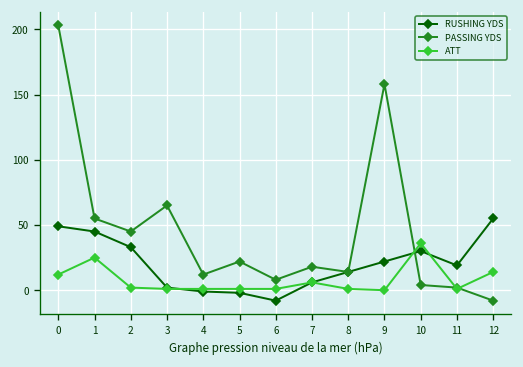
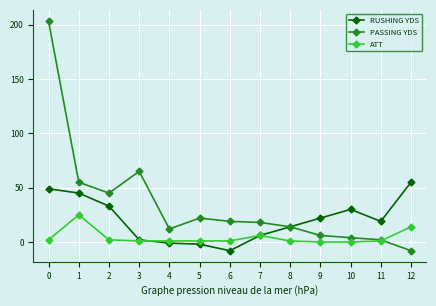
ATT, 0: 12 -> 2
PASSING YDS, 6: 8 -> 19
PASSING YDS, 9: 158 -> 6
ATT, 10: 36 -> 0
